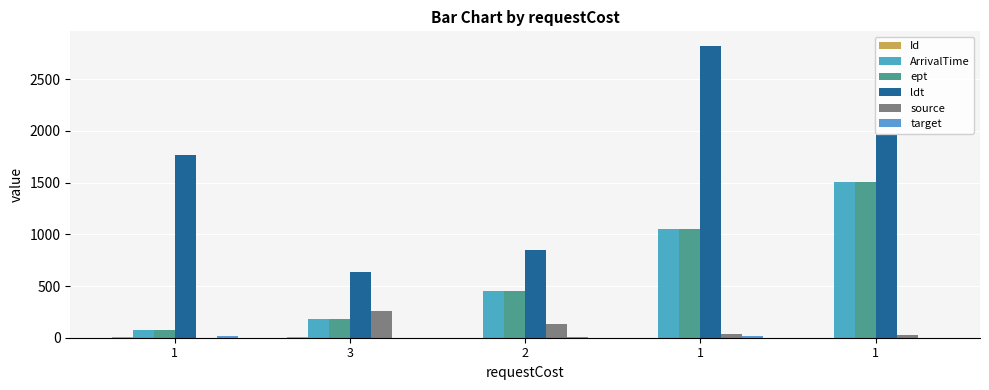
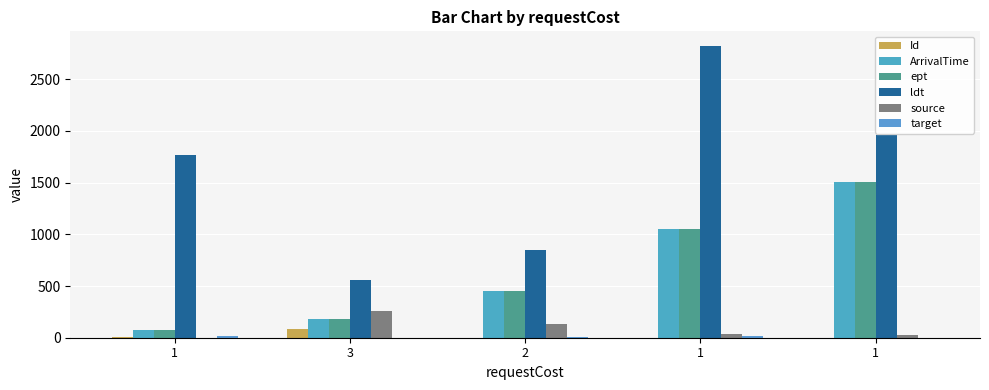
Id, 3: 0 -> 80
ldt, 3: 640 -> 550
